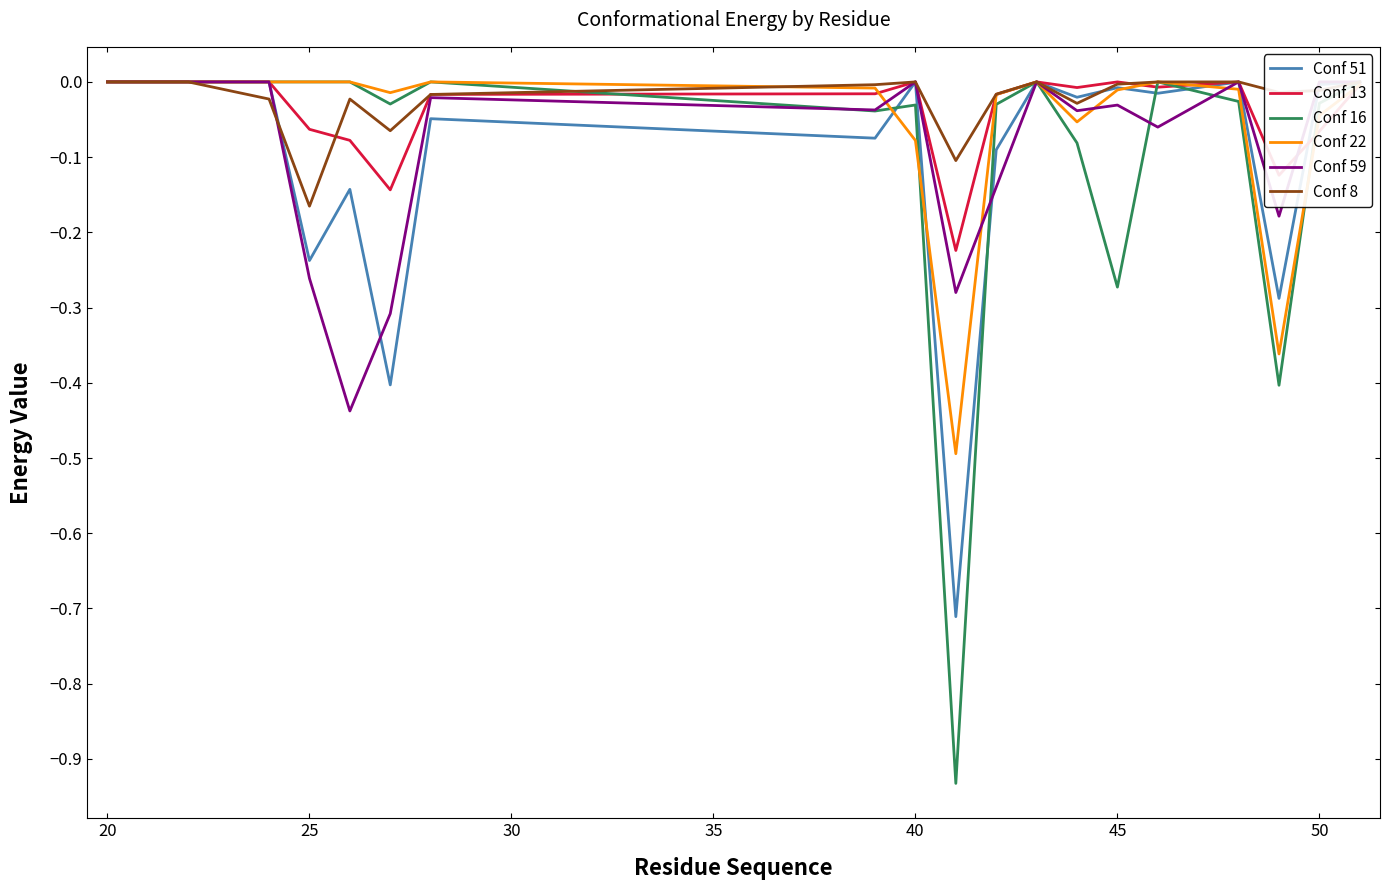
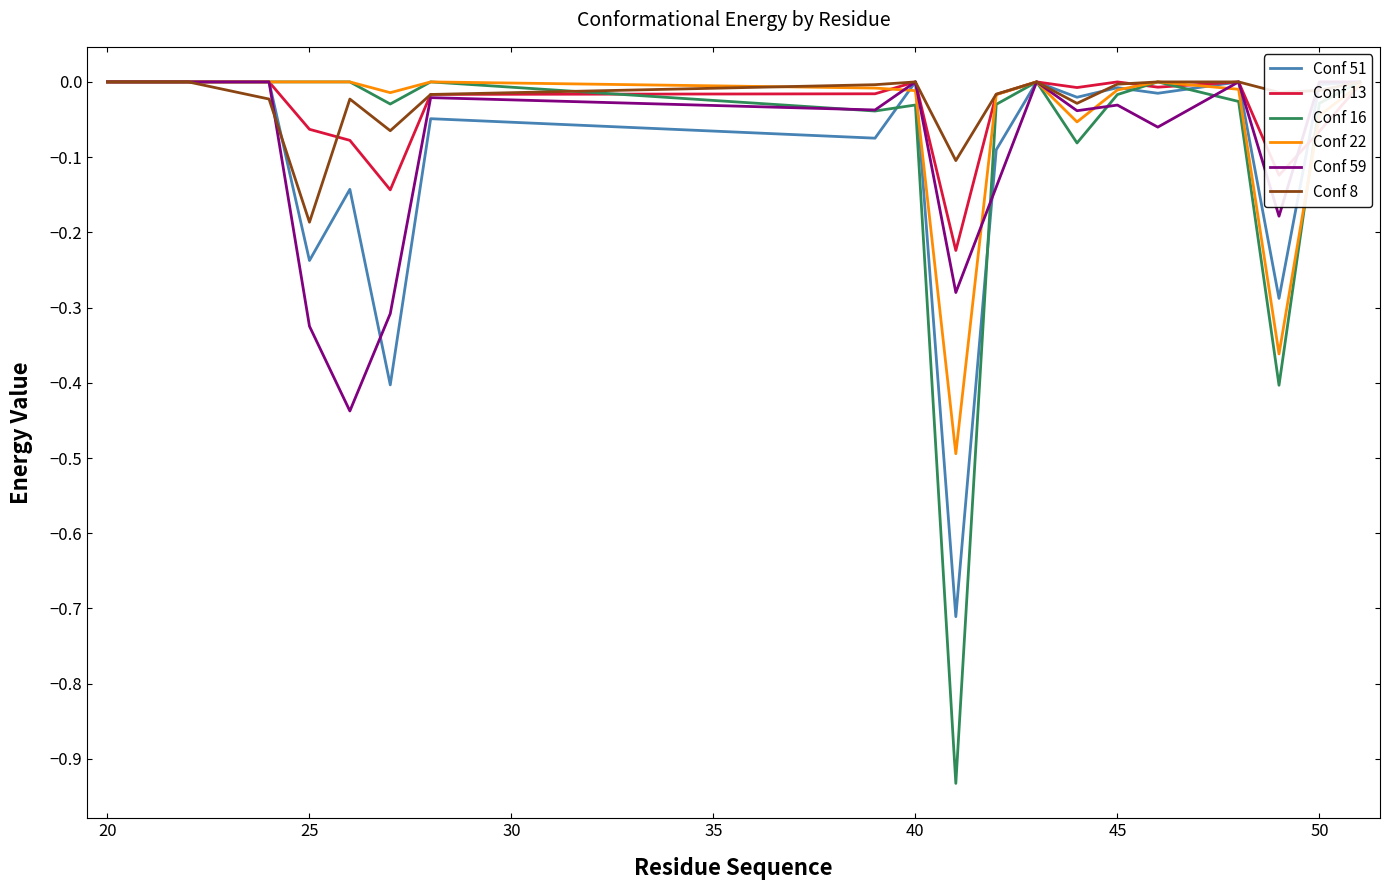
Conf 59, 25: -0.26 -> -0.32
Conf 8, 25: -0.17 -> -0.19
Conf 22, 40: -0.08 -> -0.01
Conf 16, 45: -0.27 -> -0.02
